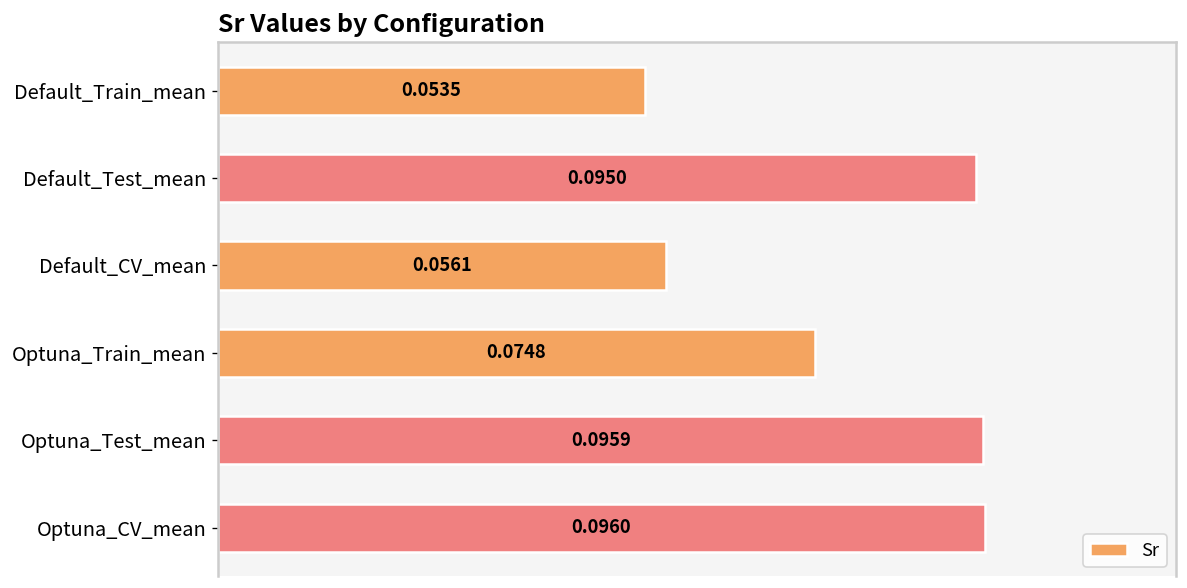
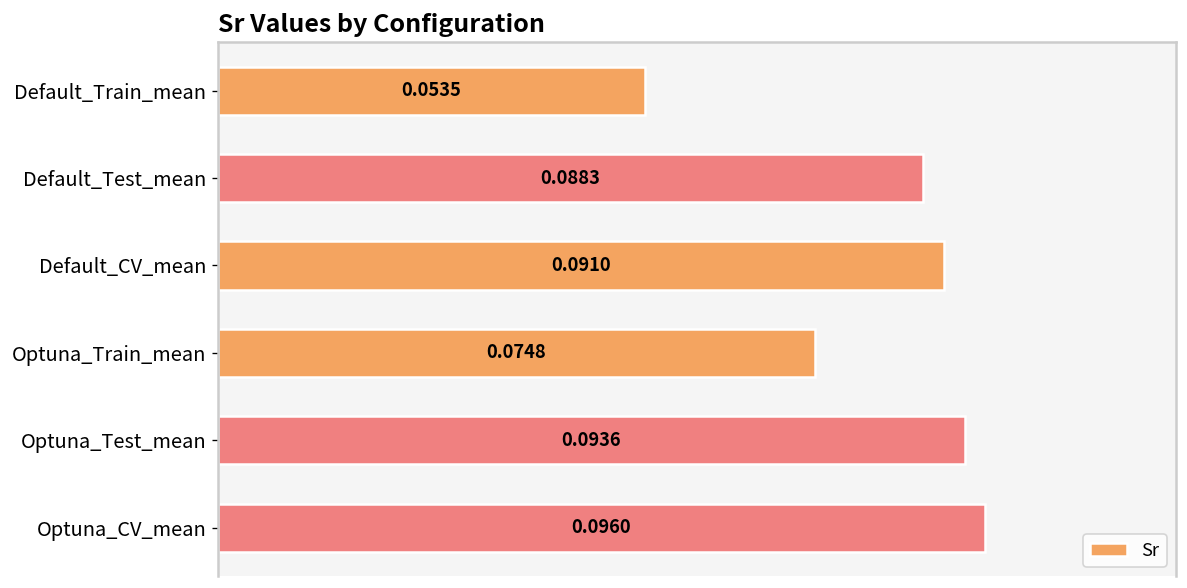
Default_Test_mean: 0.0950 -> 0.0883
Default_CV_mean: 0.0561 -> 0.0910
Optuna_Test_mean: 0.0959 -> 0.0936
